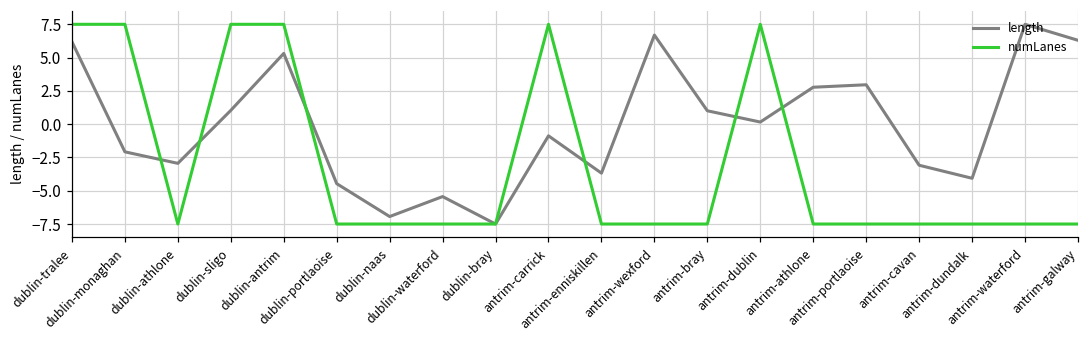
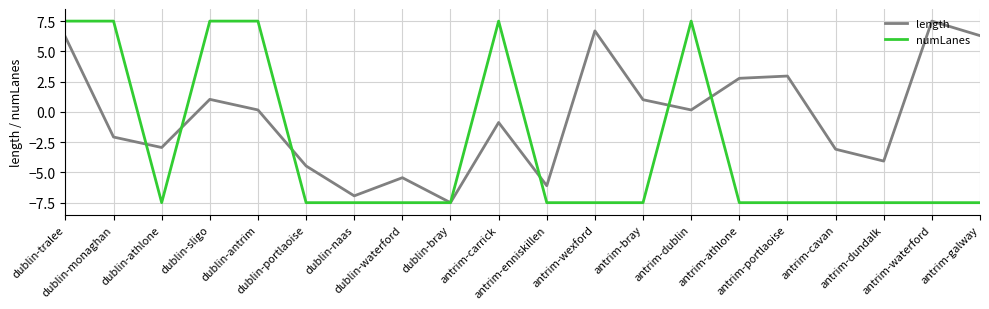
length, dublin-antrim: 5.3 -> 0.2
length, antrim-enniskillen: -3.7 -> -6.1
